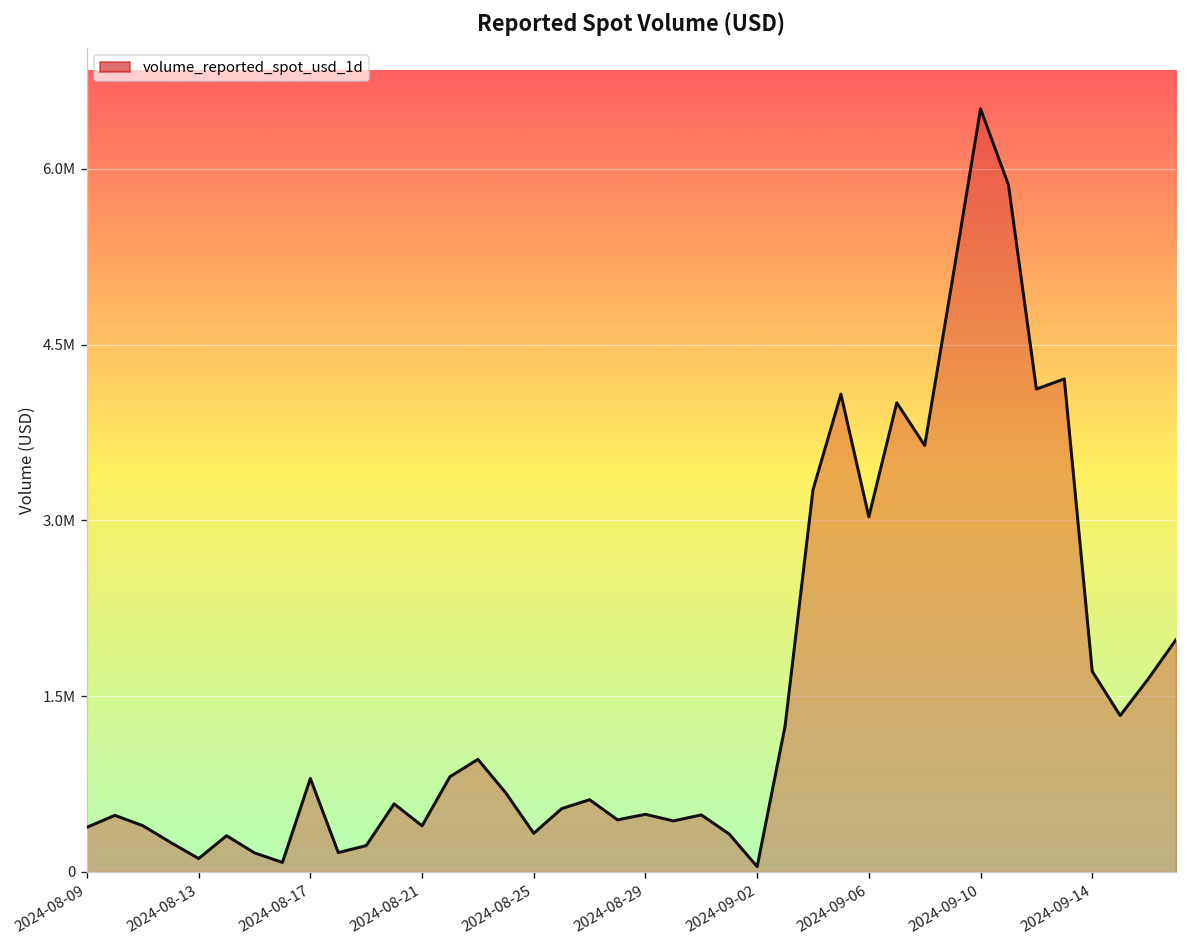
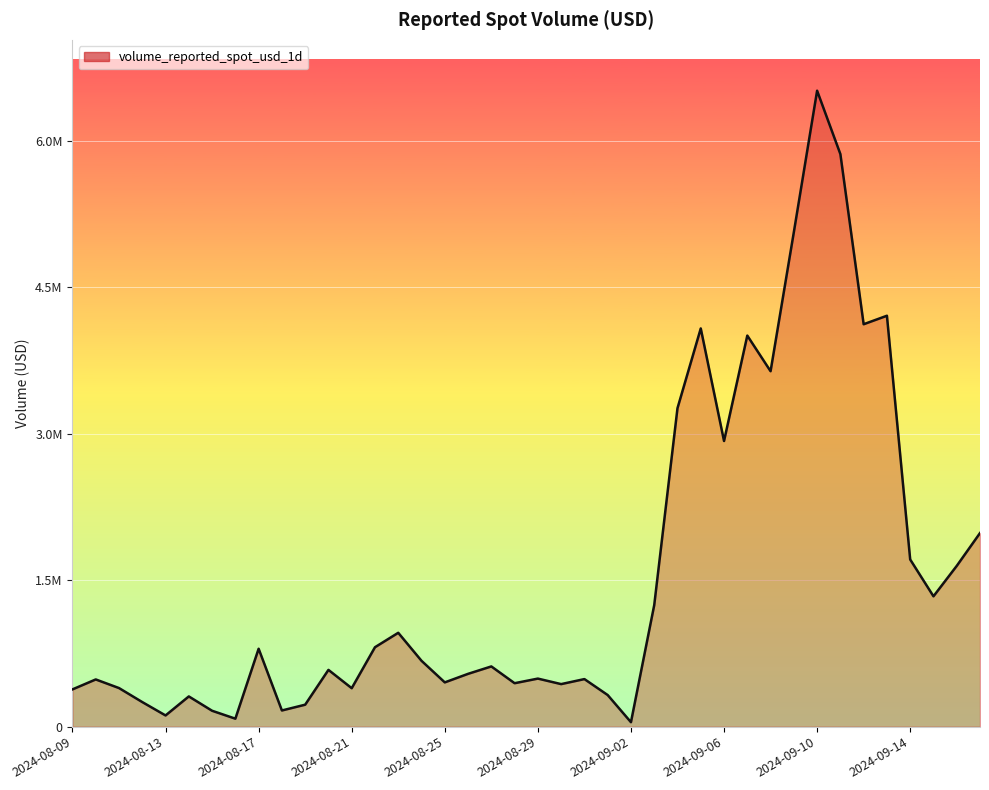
2024-08-25: 300000 -> 500000
2024-09-06: 3000000 -> 2900000
